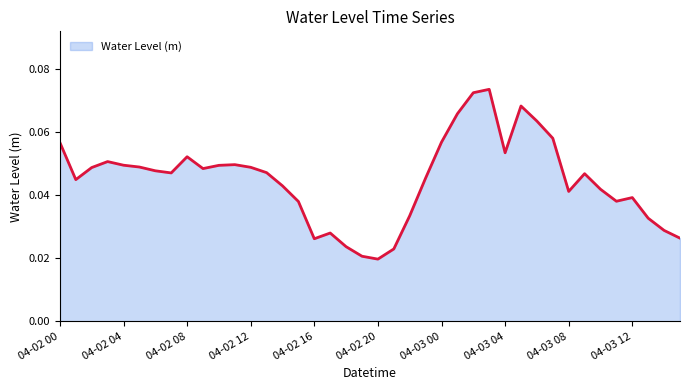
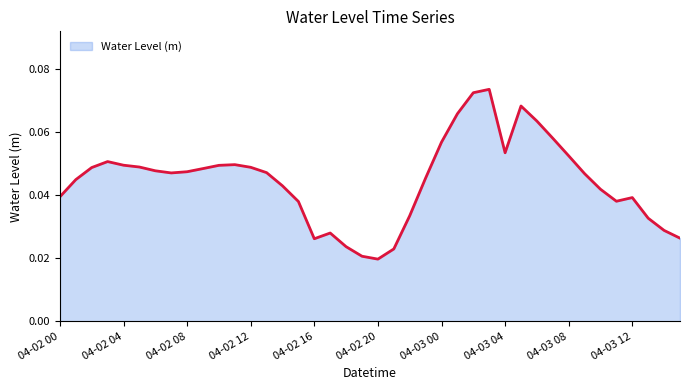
04-02 00: 0.057 -> 0.040
04-02 08: 0.052 -> 0.047
04-03 08: 0.041 -> 0.052
